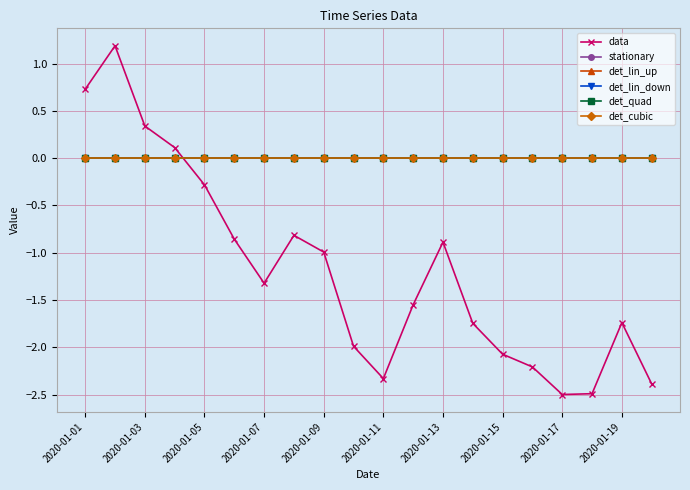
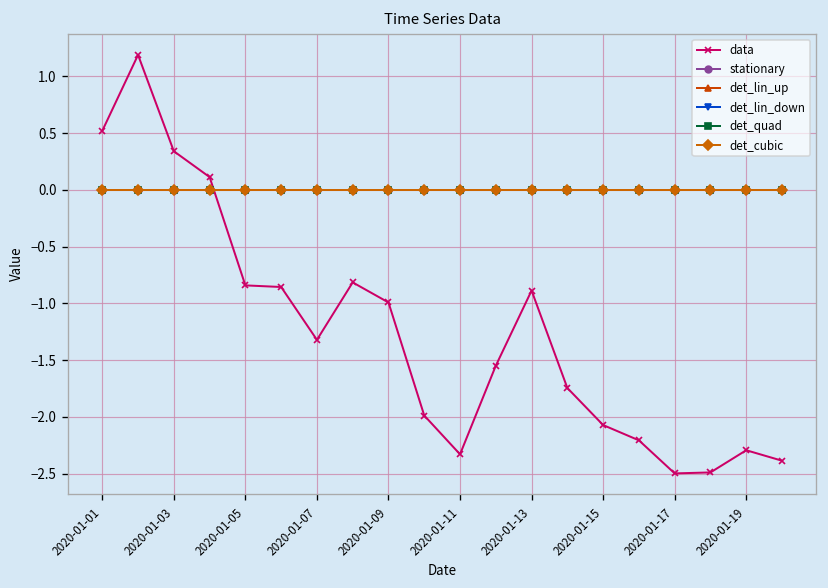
data, 2020-01-01: 0.7 -> 0.5
data, 2020-01-05: -0.3 -> -0.8
data, 2020-01-19: -1.7 -> -2.3
